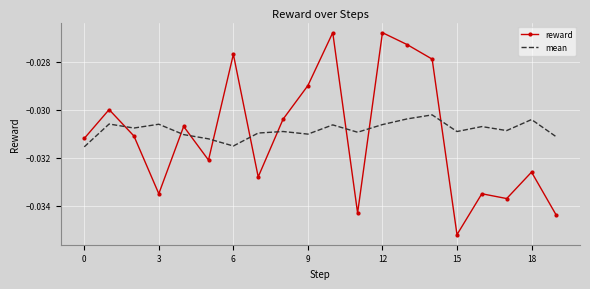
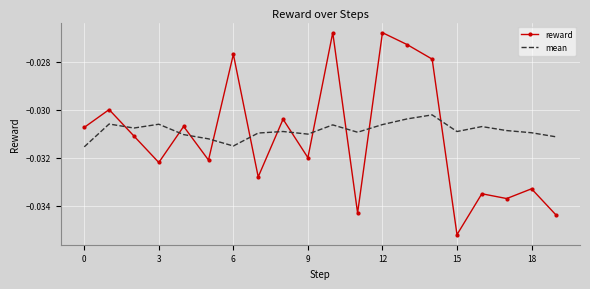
reward, 0: -0.0312 -> -0.0307
reward, 3: -0.0335 -> -0.0322
reward, 9: -0.029 -> -0.032
reward, 18: -0.0326 -> -0.0333
mean, 18: -0.0304 -> -0.0310
